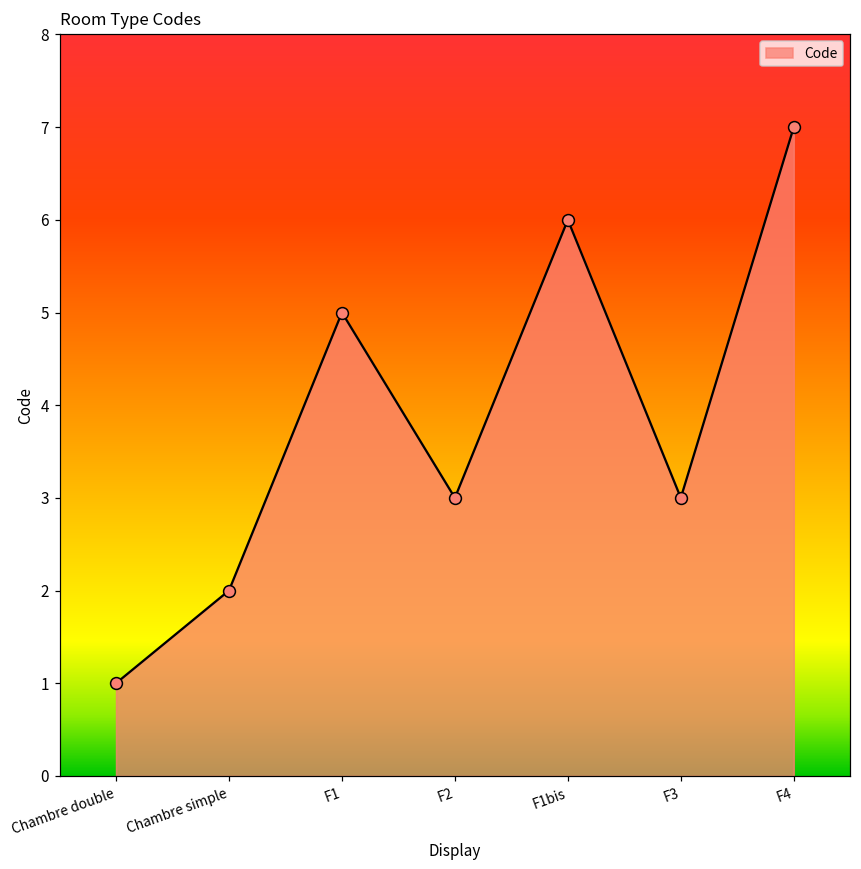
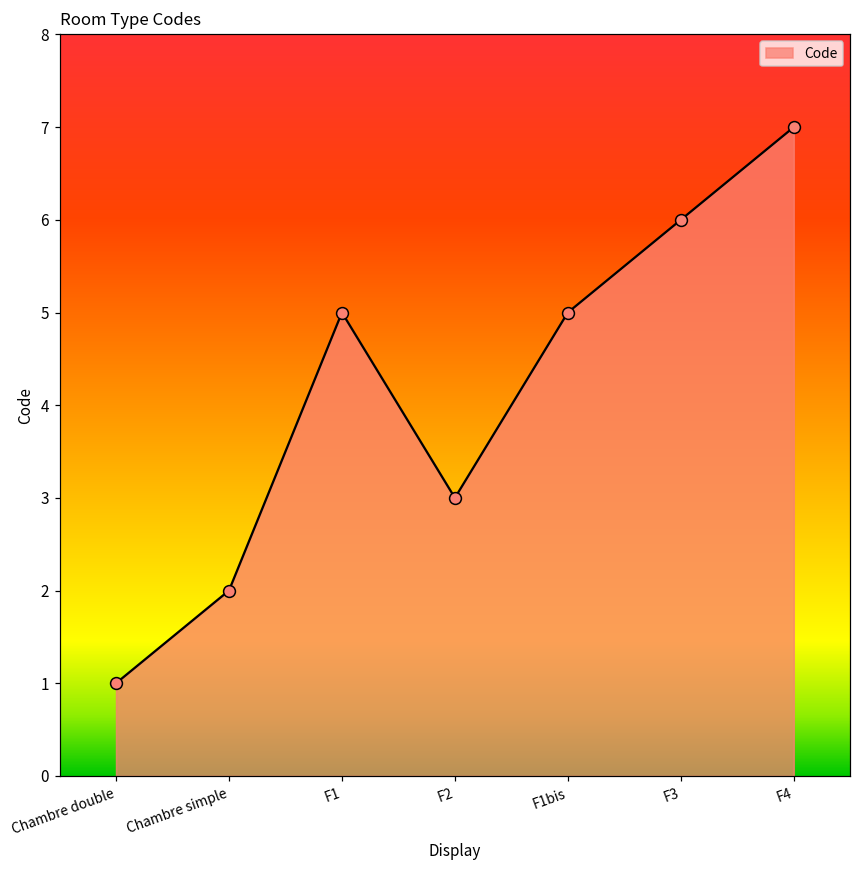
F1bis: 6 -> 5
F3: 3 -> 6
